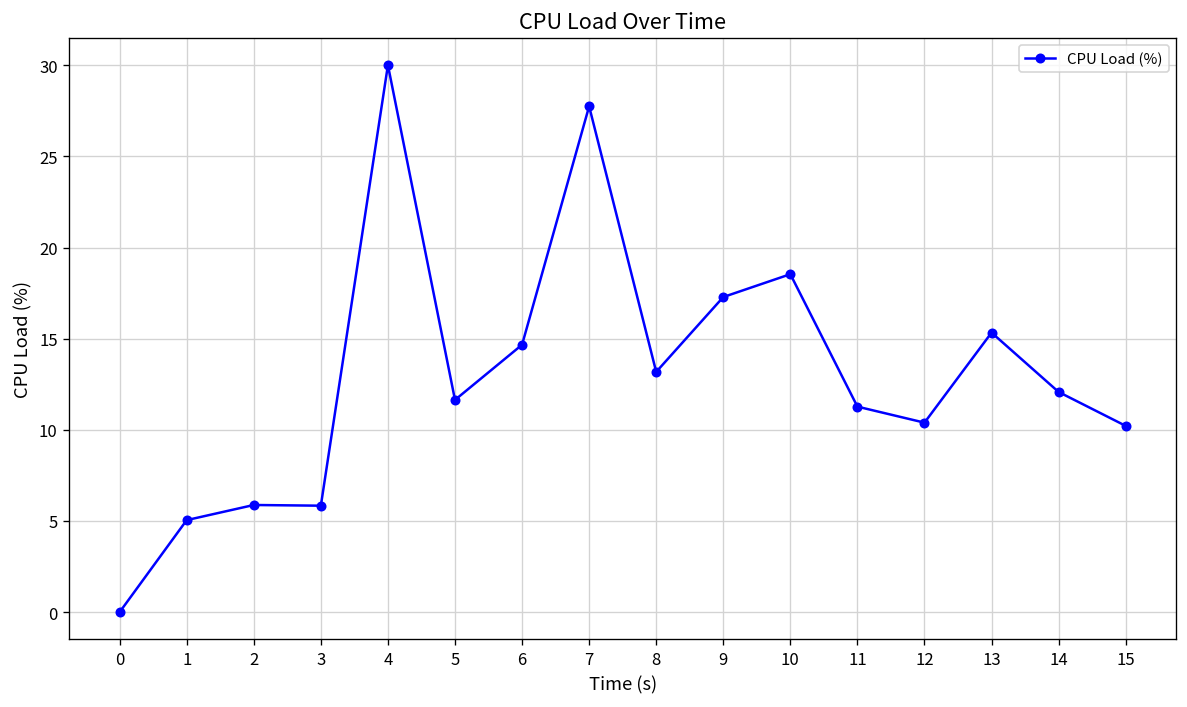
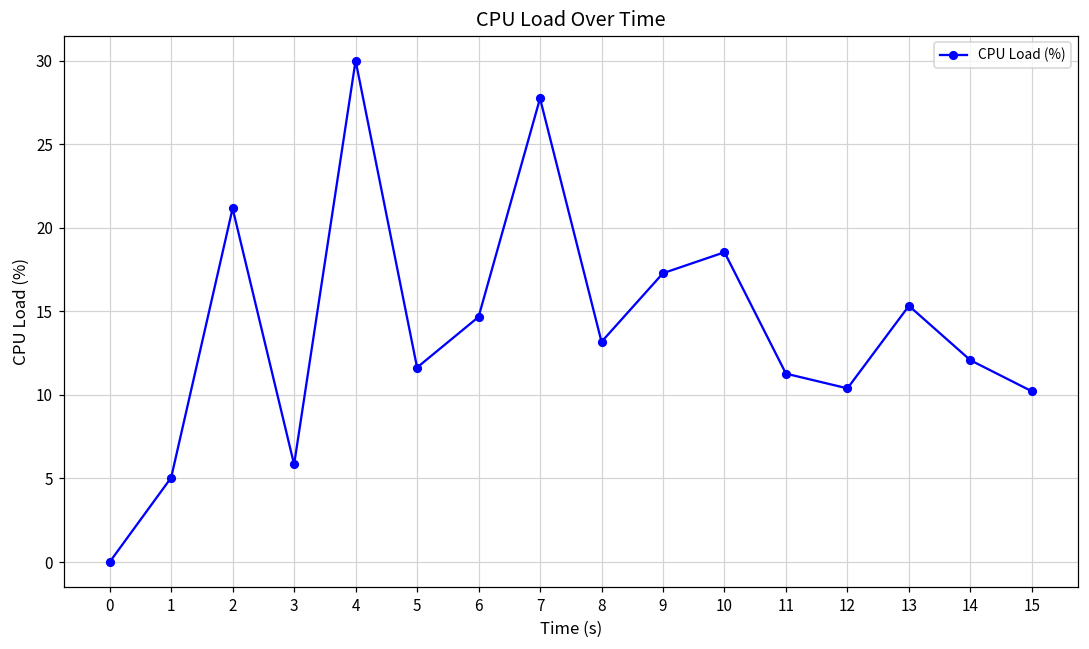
2: 5.9 -> 21.2
